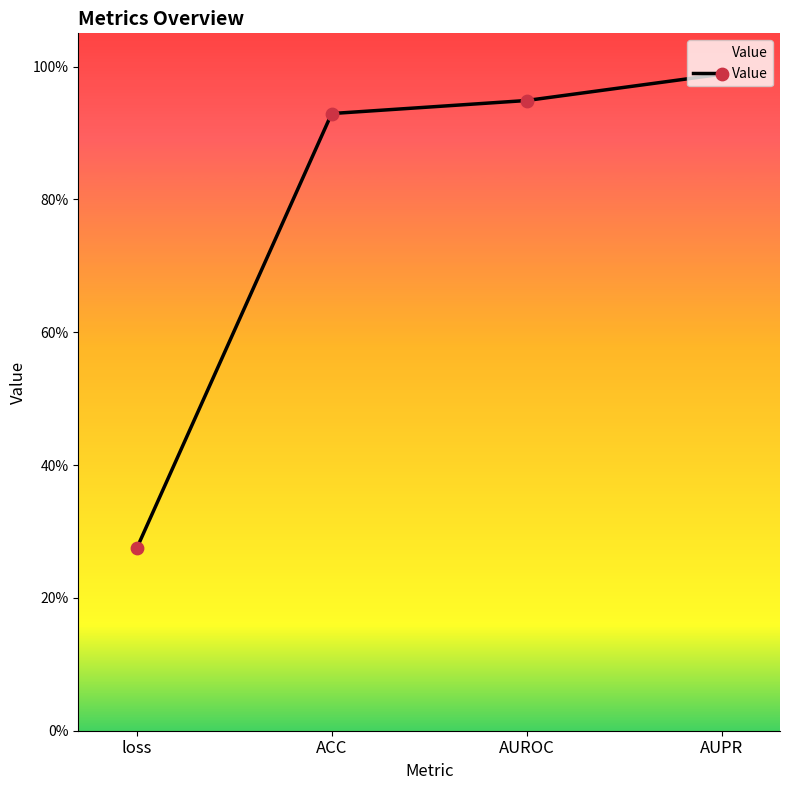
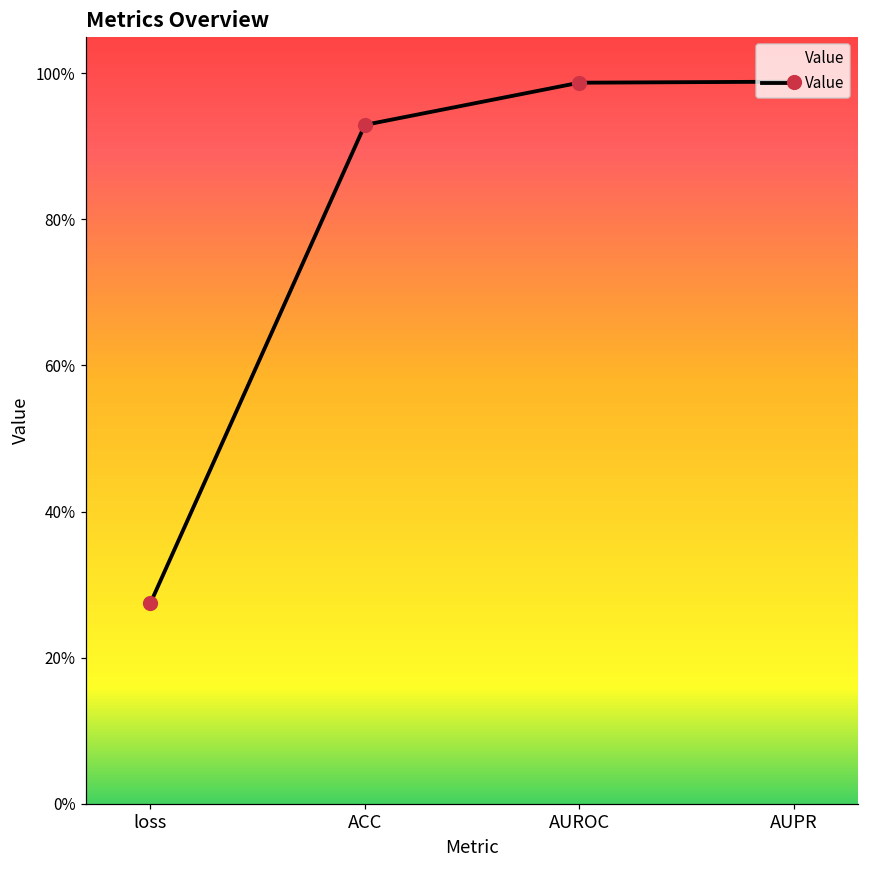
AUROC: 95% -> 99%
